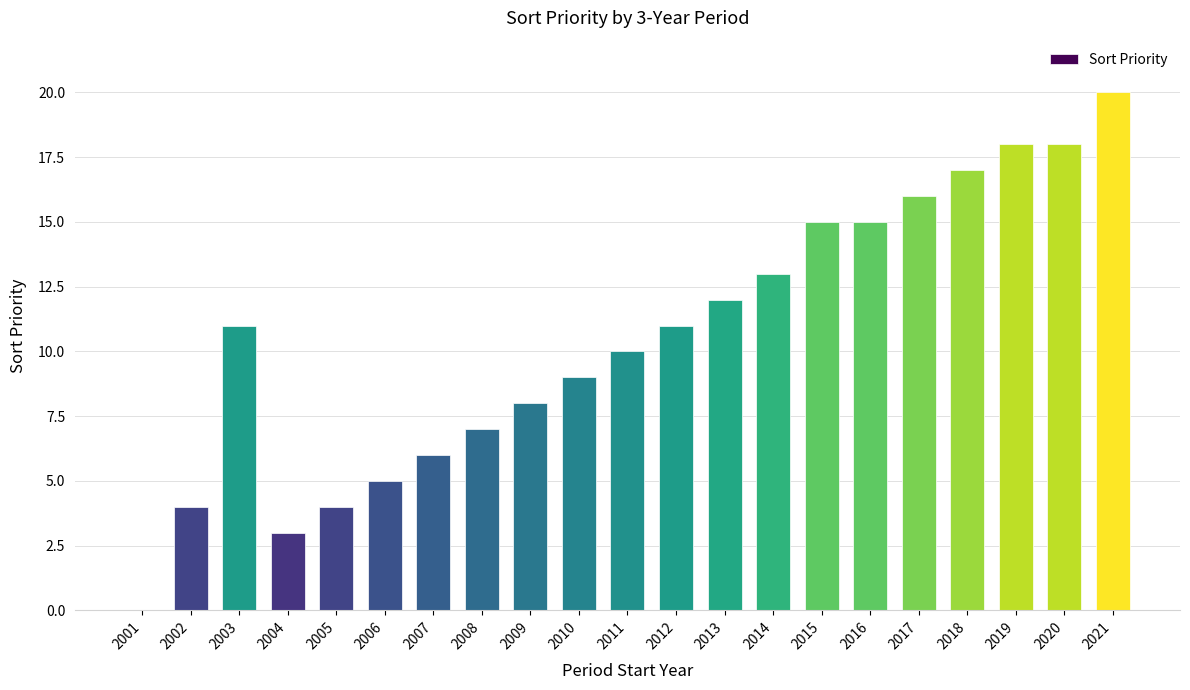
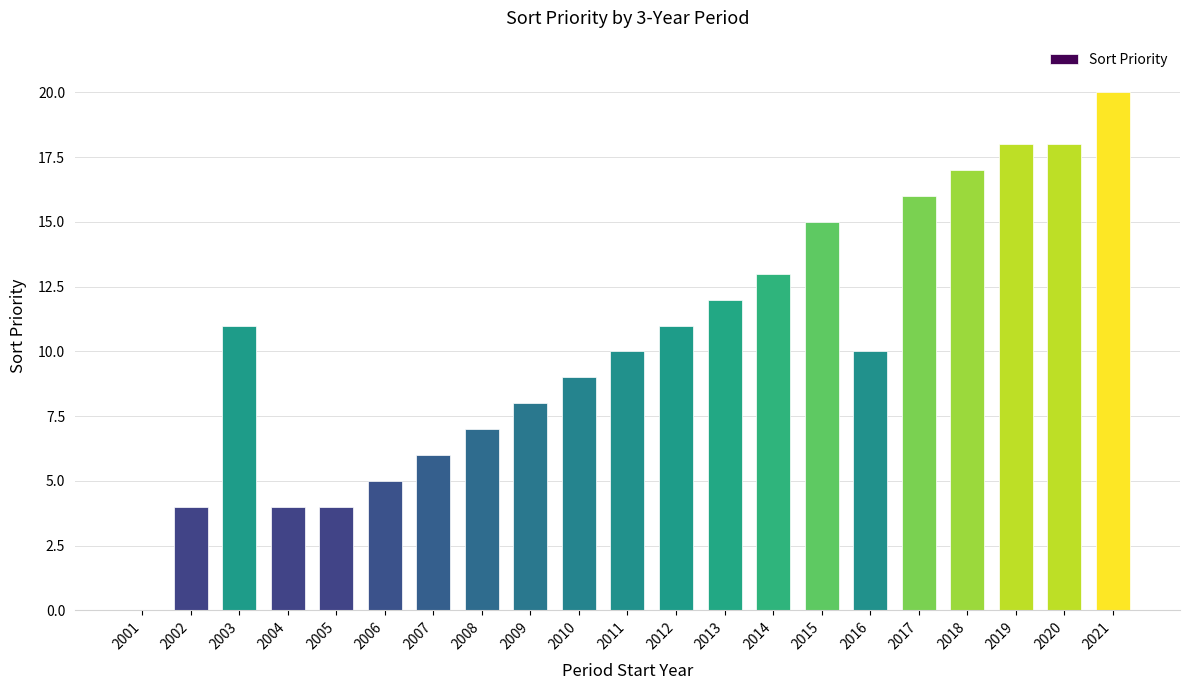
2004: 3 -> 4
2016: 15 -> 10
